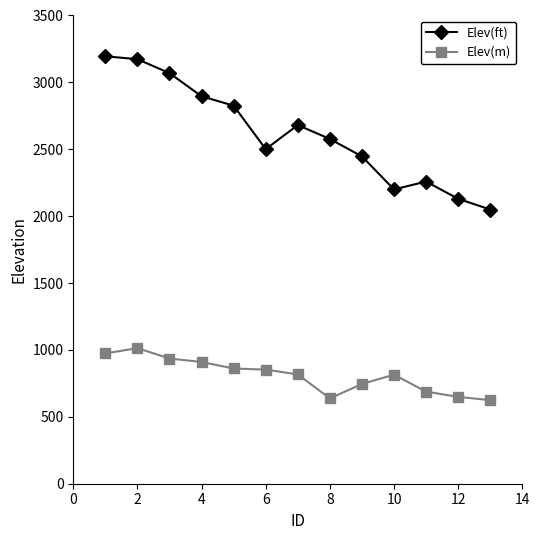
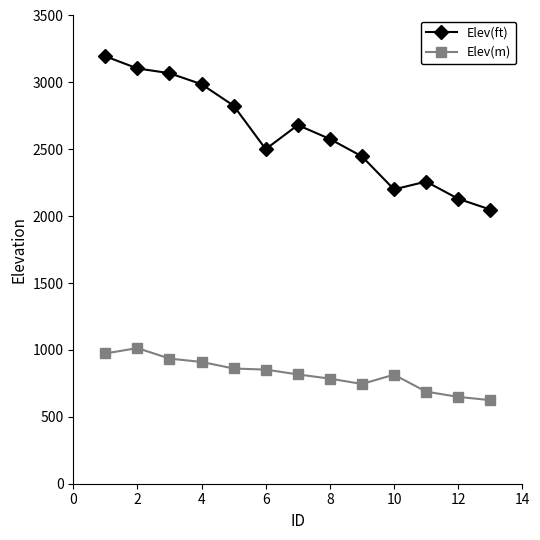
Elev(ft), 2: 3170 -> 3100
Elev(ft), 4: 2900 -> 2990
Elev(m), 8: 640 -> 790
